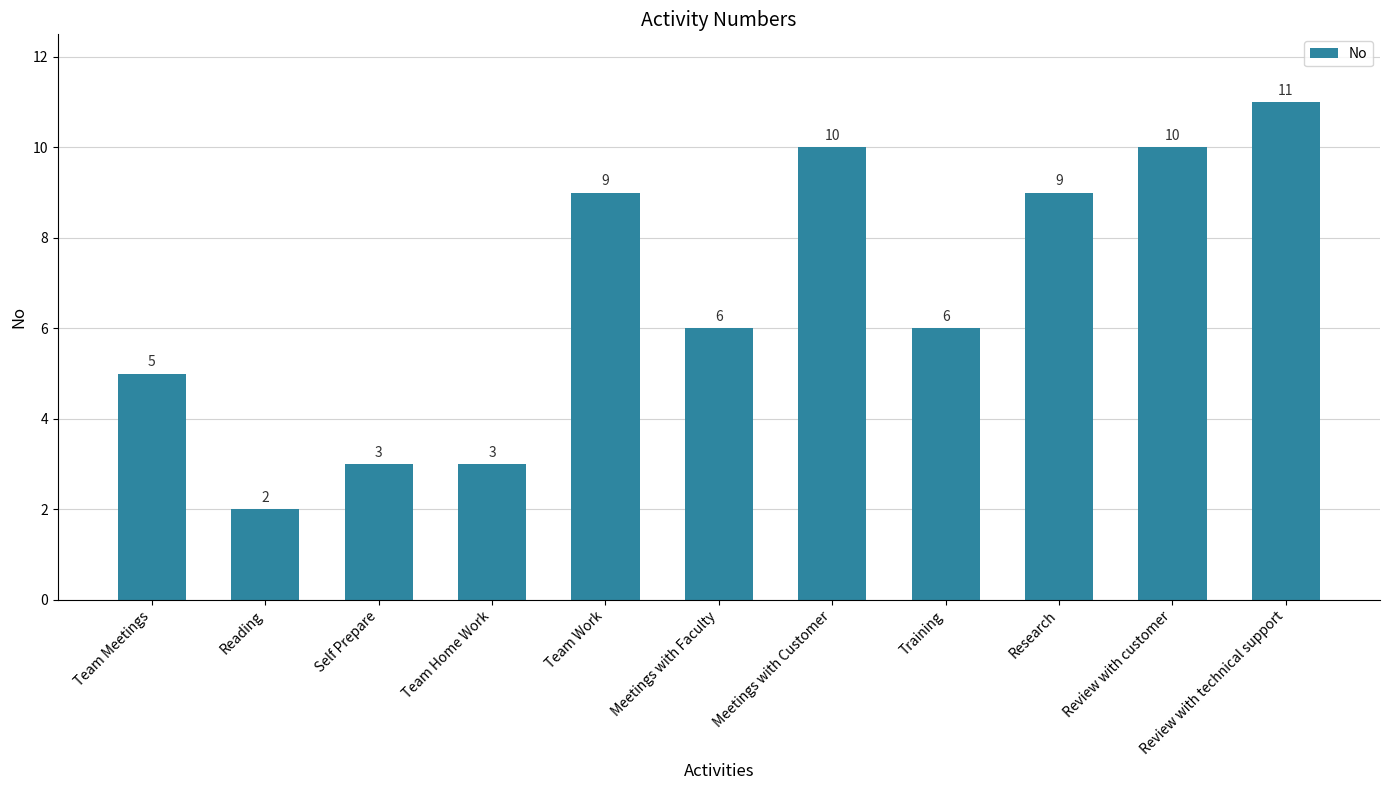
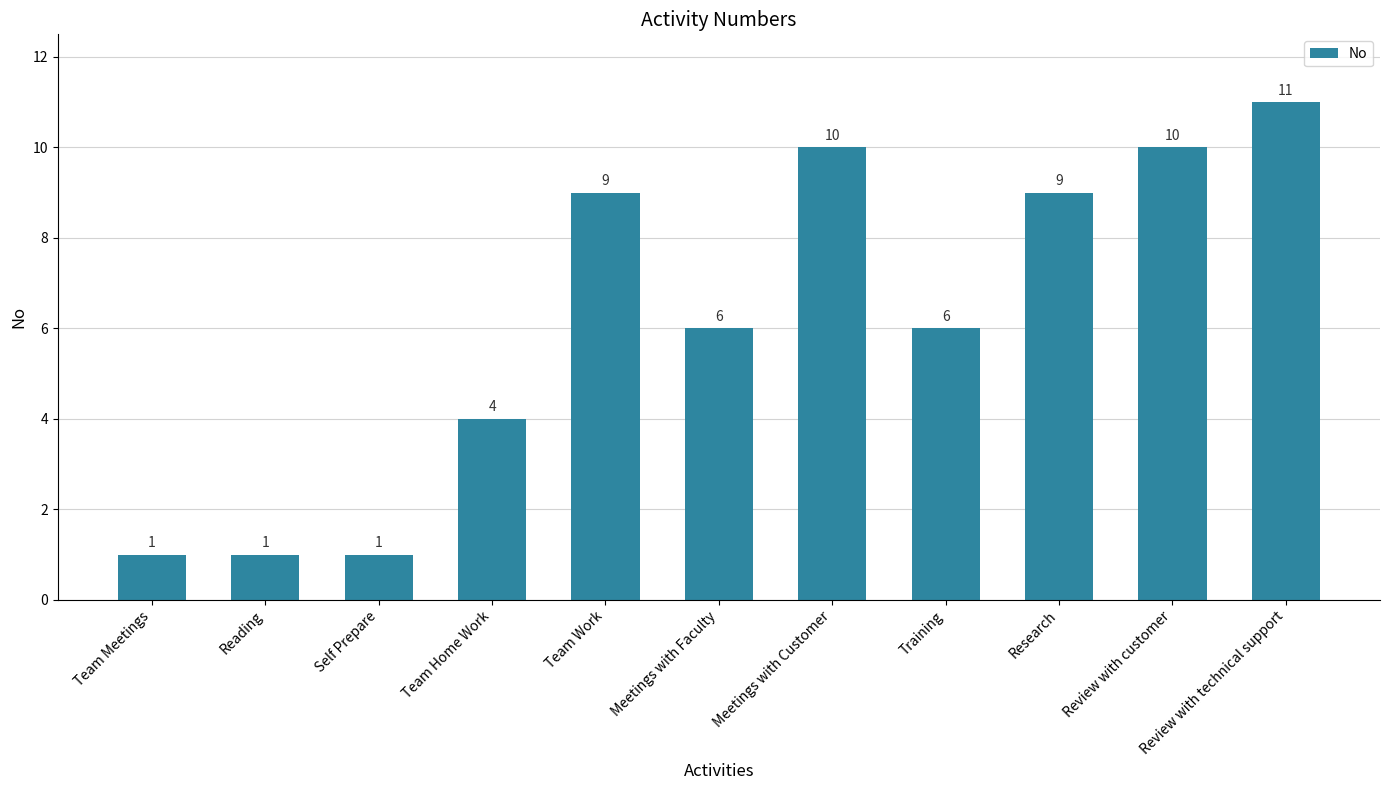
Team Meetings: 5 -> 1
Reading: 2 -> 1
Self Prepare: 3 -> 1
Team Home Work: 3 -> 4
